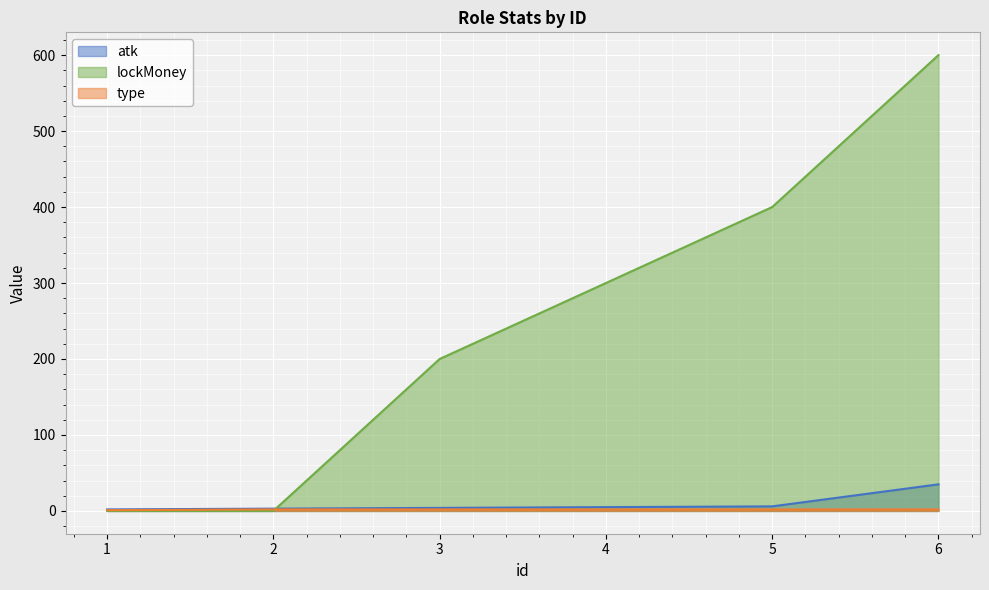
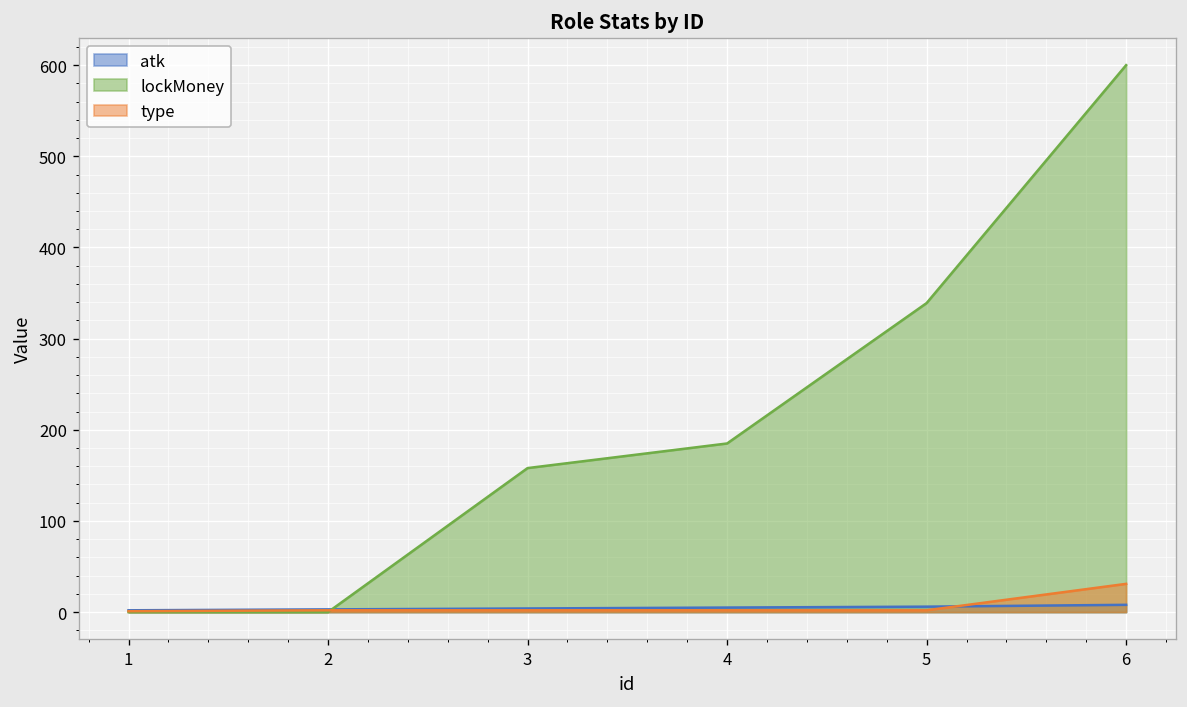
lockMoney, 3: 200 -> 160
lockMoney, 4: 300 -> 190
lockMoney, 5: 400 -> 340
atk, 6: 40 -> 10
type, 6: 0 -> 30
